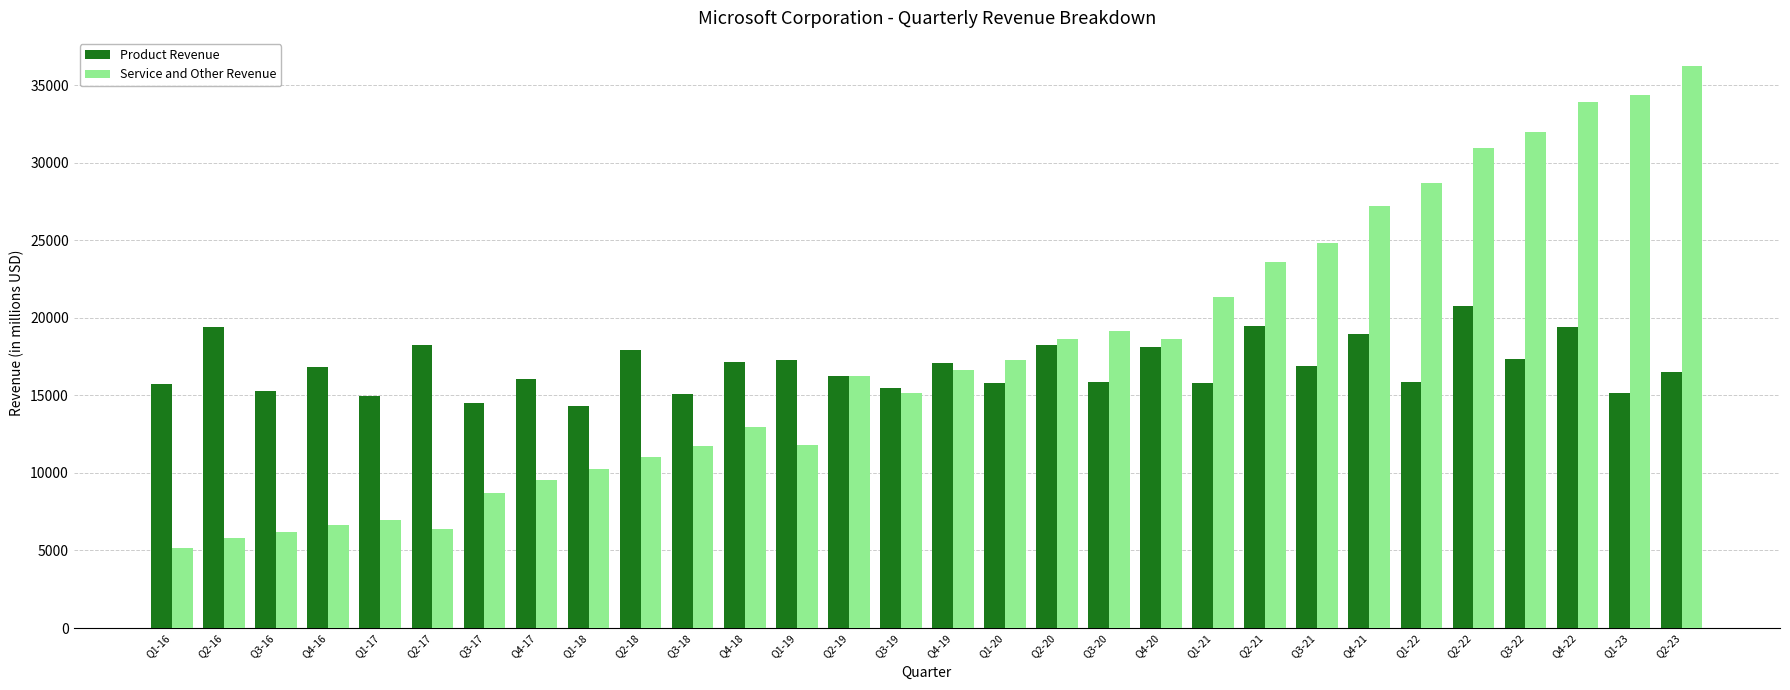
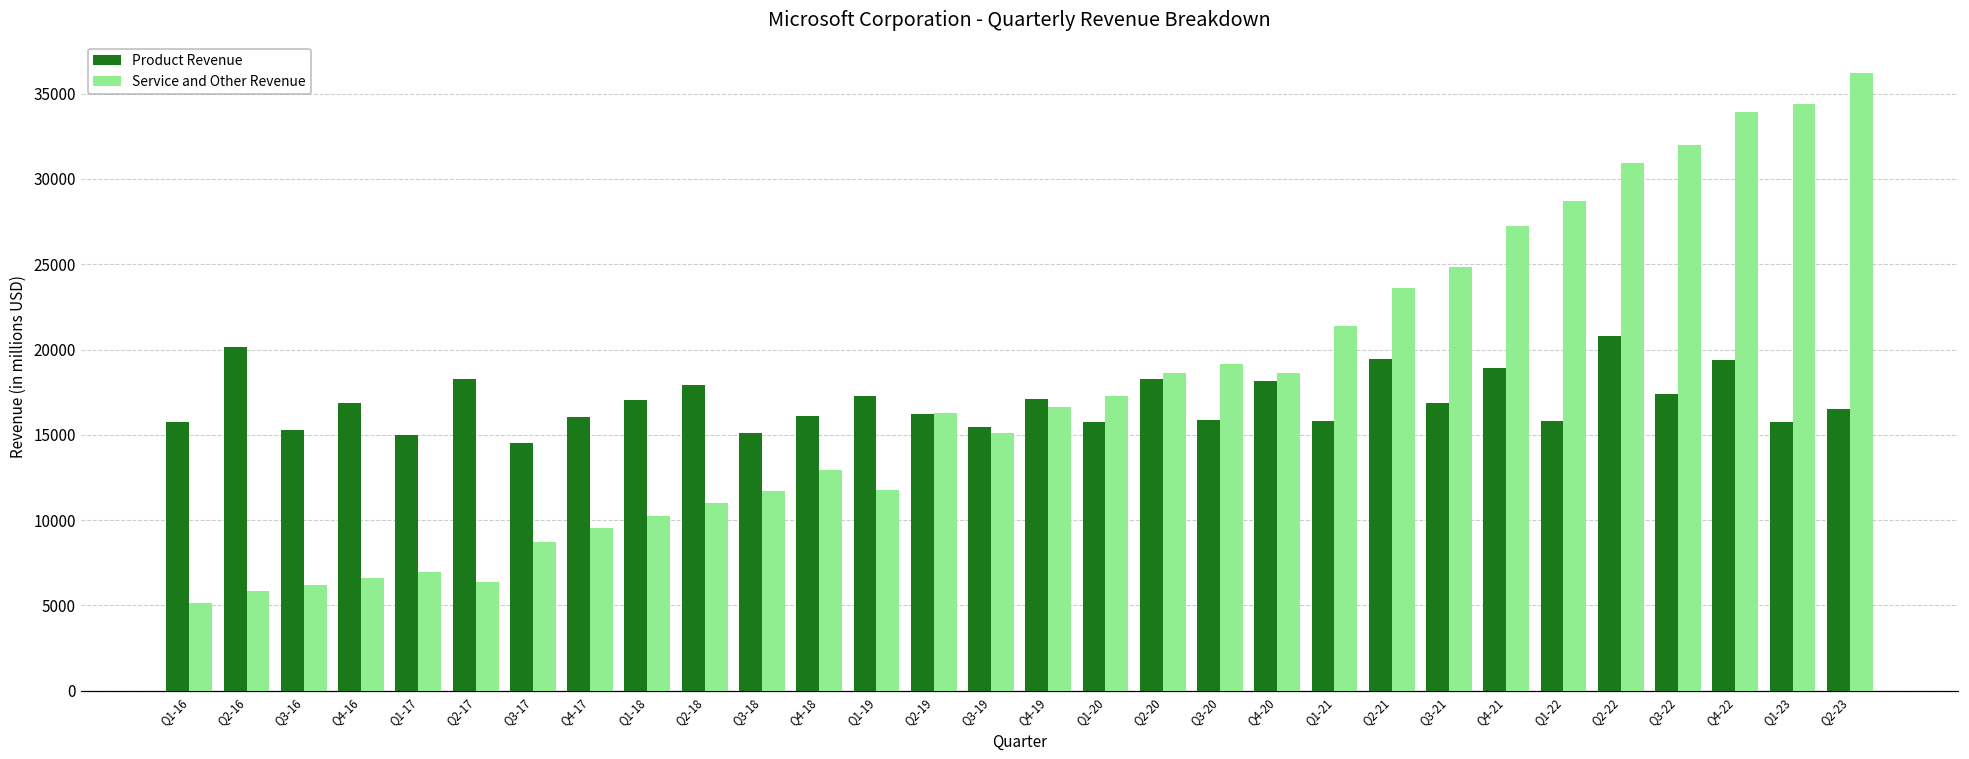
Product Revenue, Q2-16: 19400 -> 20100
Product Revenue, Q1-18: 14300 -> 17000
Product Revenue, Q4-18: 17200 -> 16100
Product Revenue, Q1-23: 15200 -> 15700
